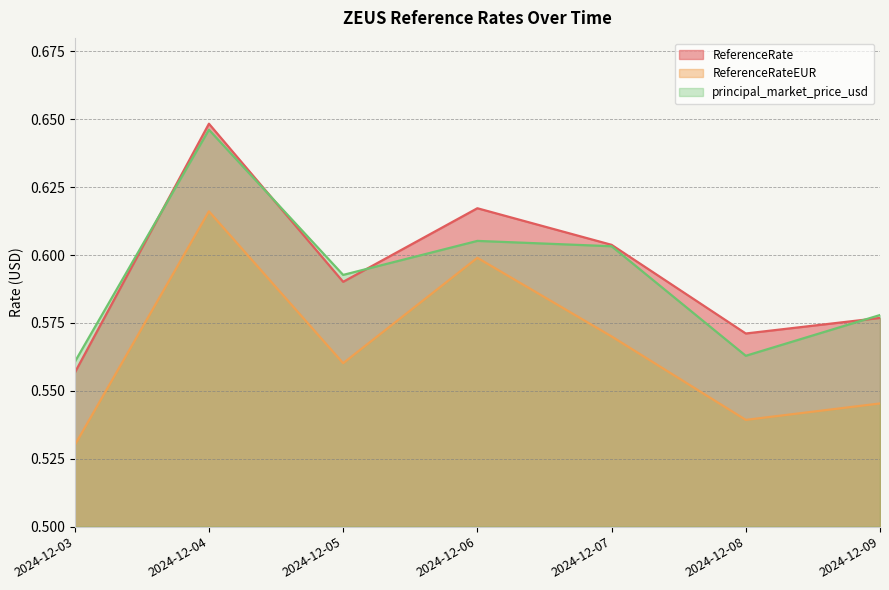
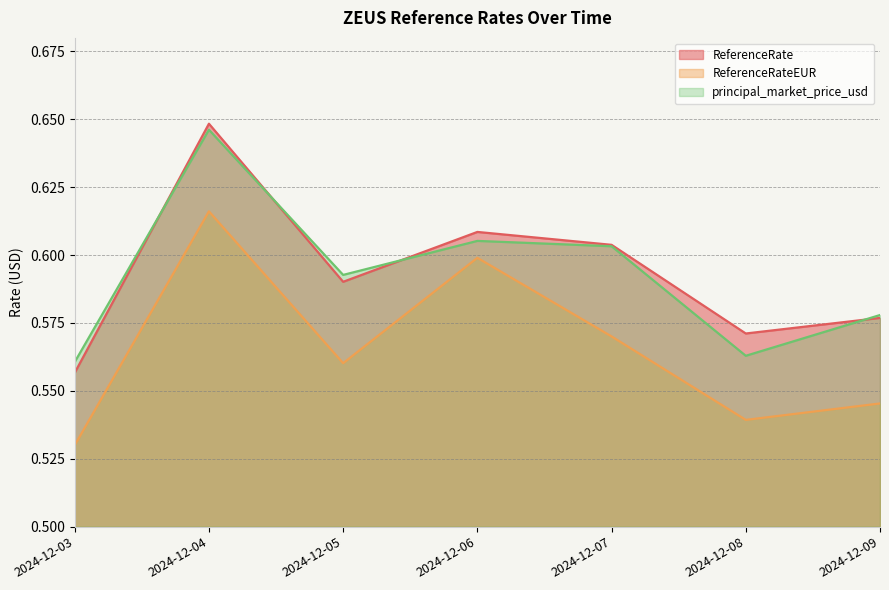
ReferenceRate, 2024-12-06: 0.617 -> 0.609
